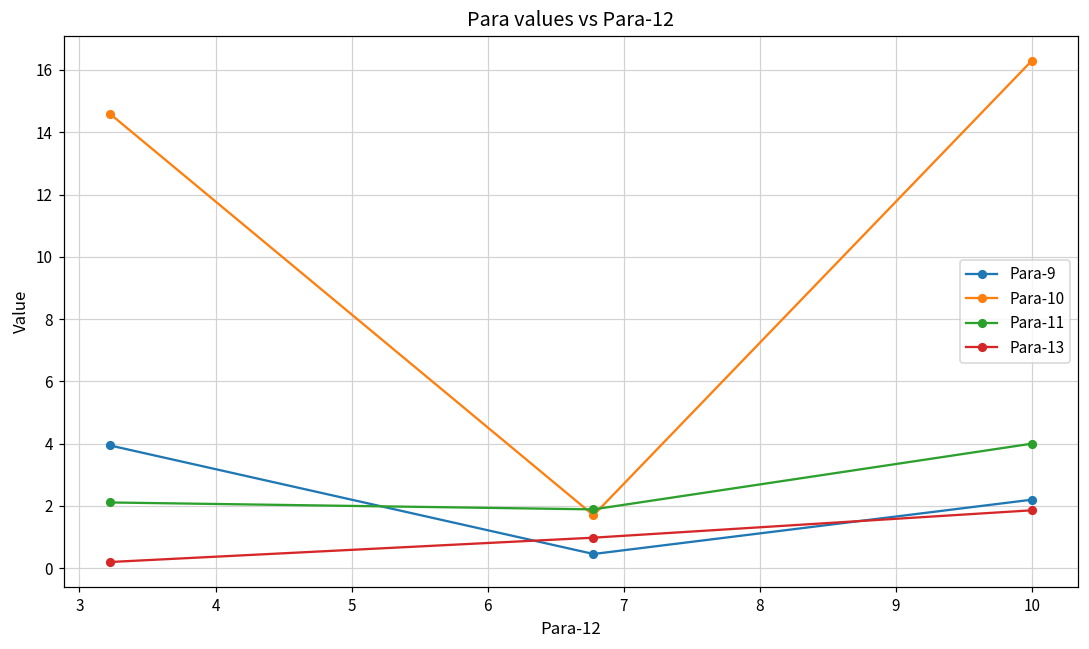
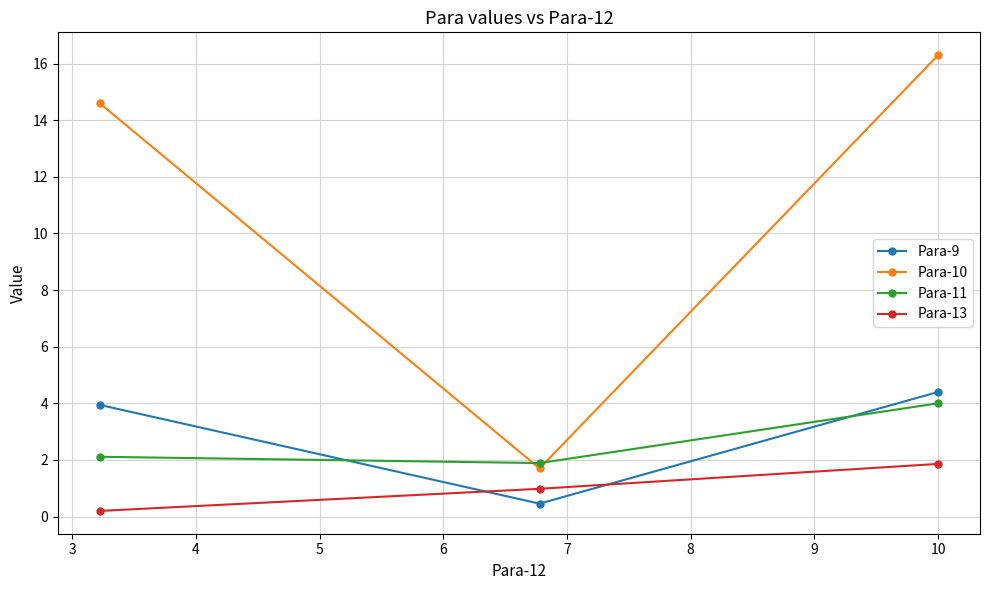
Para-9, 10: 2.2 -> 4.4
